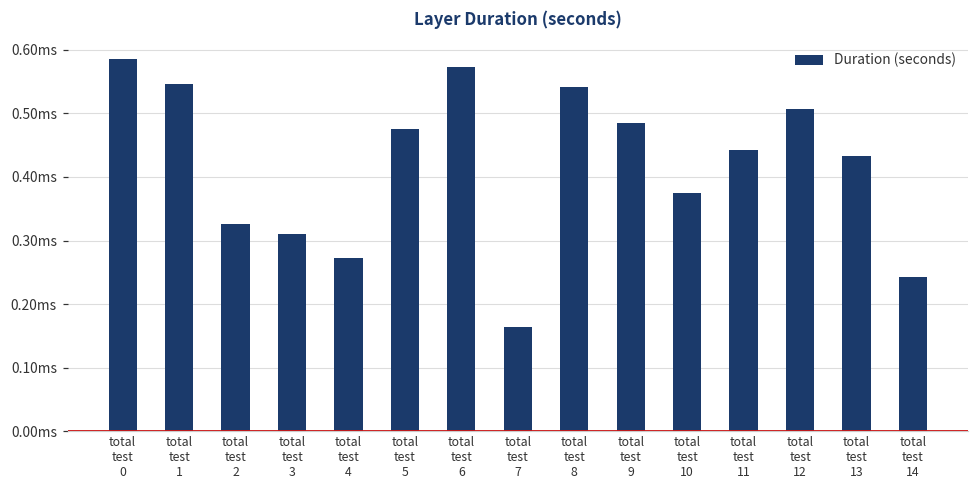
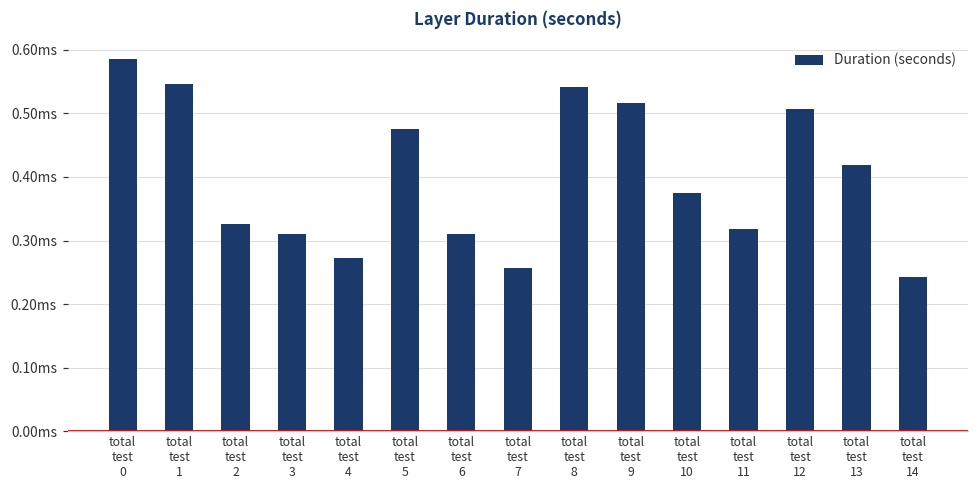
total test 6: 0.57ms -> 0.31ms
total test 7: 0.16ms -> 0.26ms
total test 9: 0.48ms -> 0.52ms
total test 11: 0.44ms -> 0.32ms
total test 13: 0.43ms -> 0.42ms
